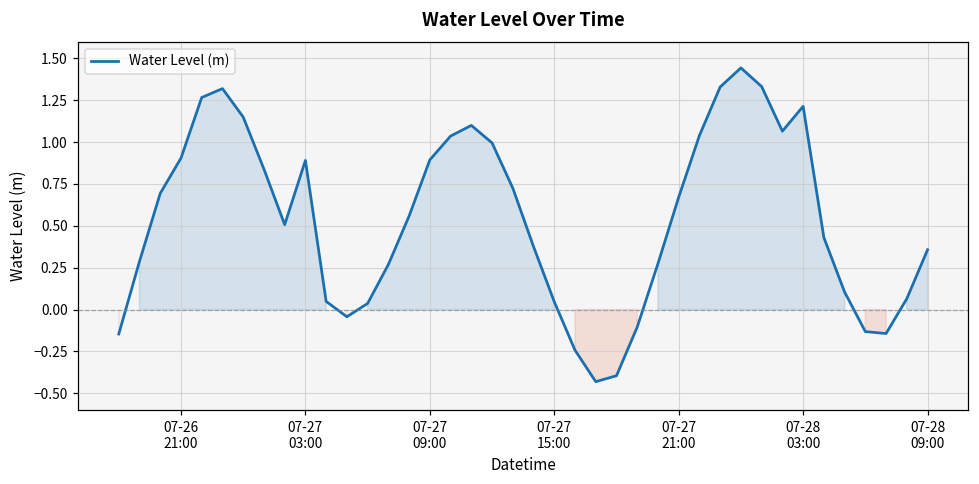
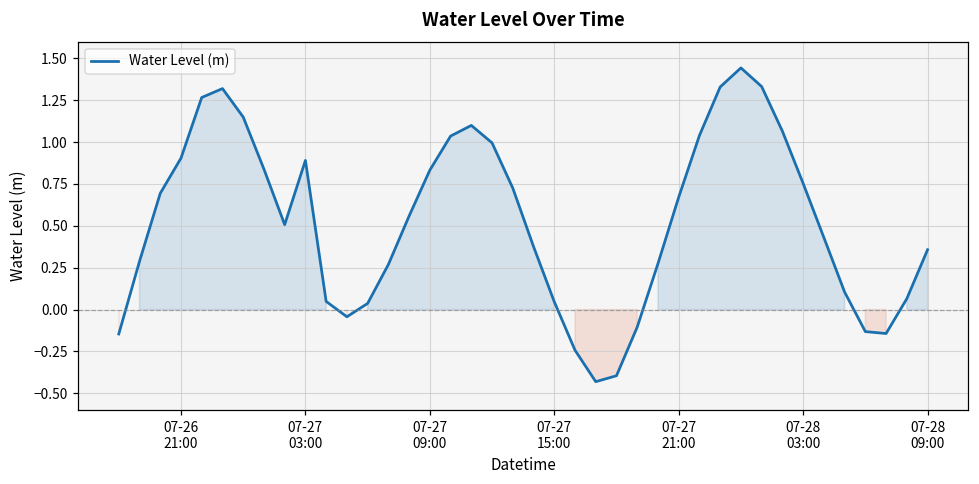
07-27 09:00: 0.89 -> 0.83
07-28 03:00: 1.21 -> 0.75
